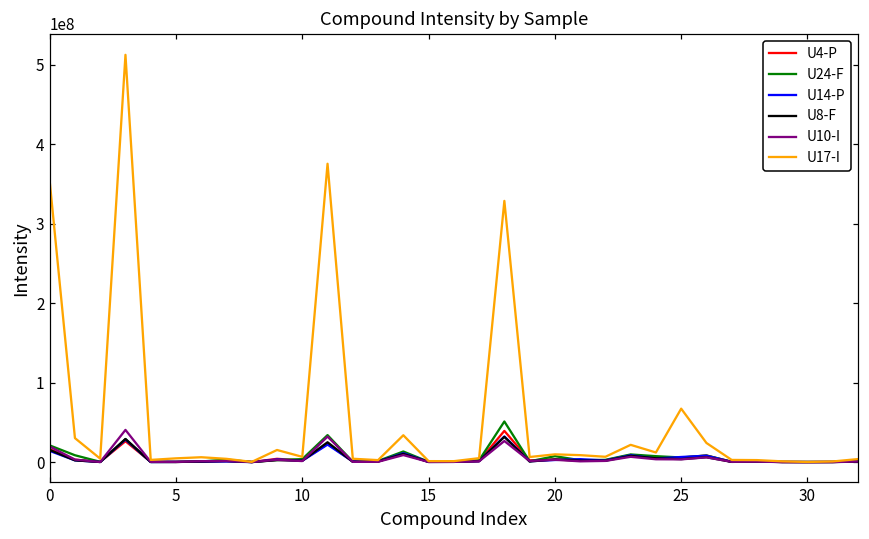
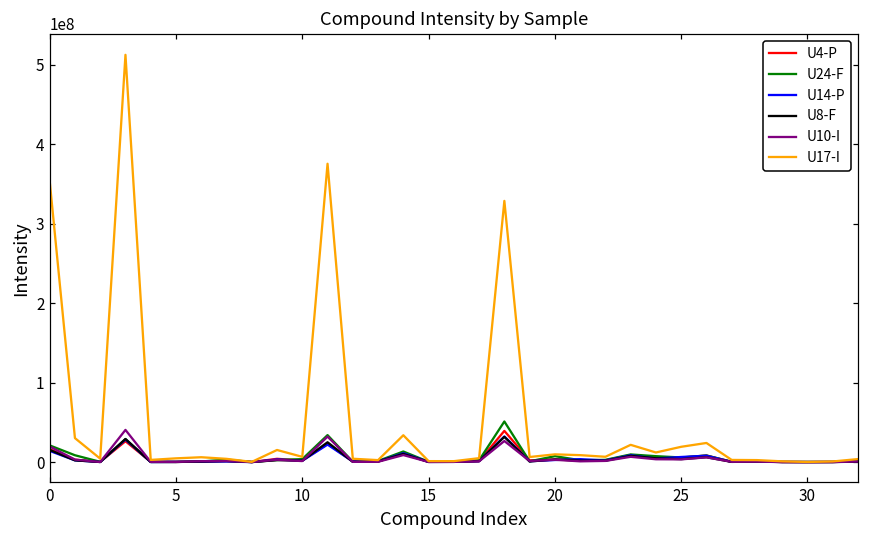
U17-I, 25: 70000000 -> 20000000
